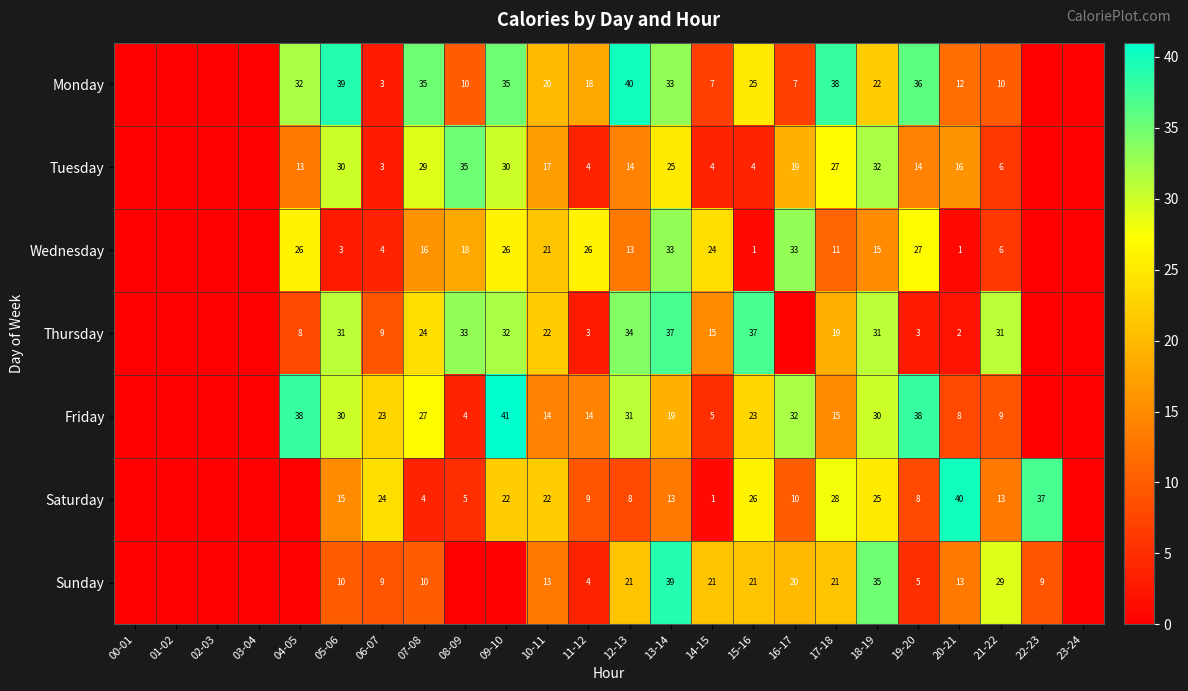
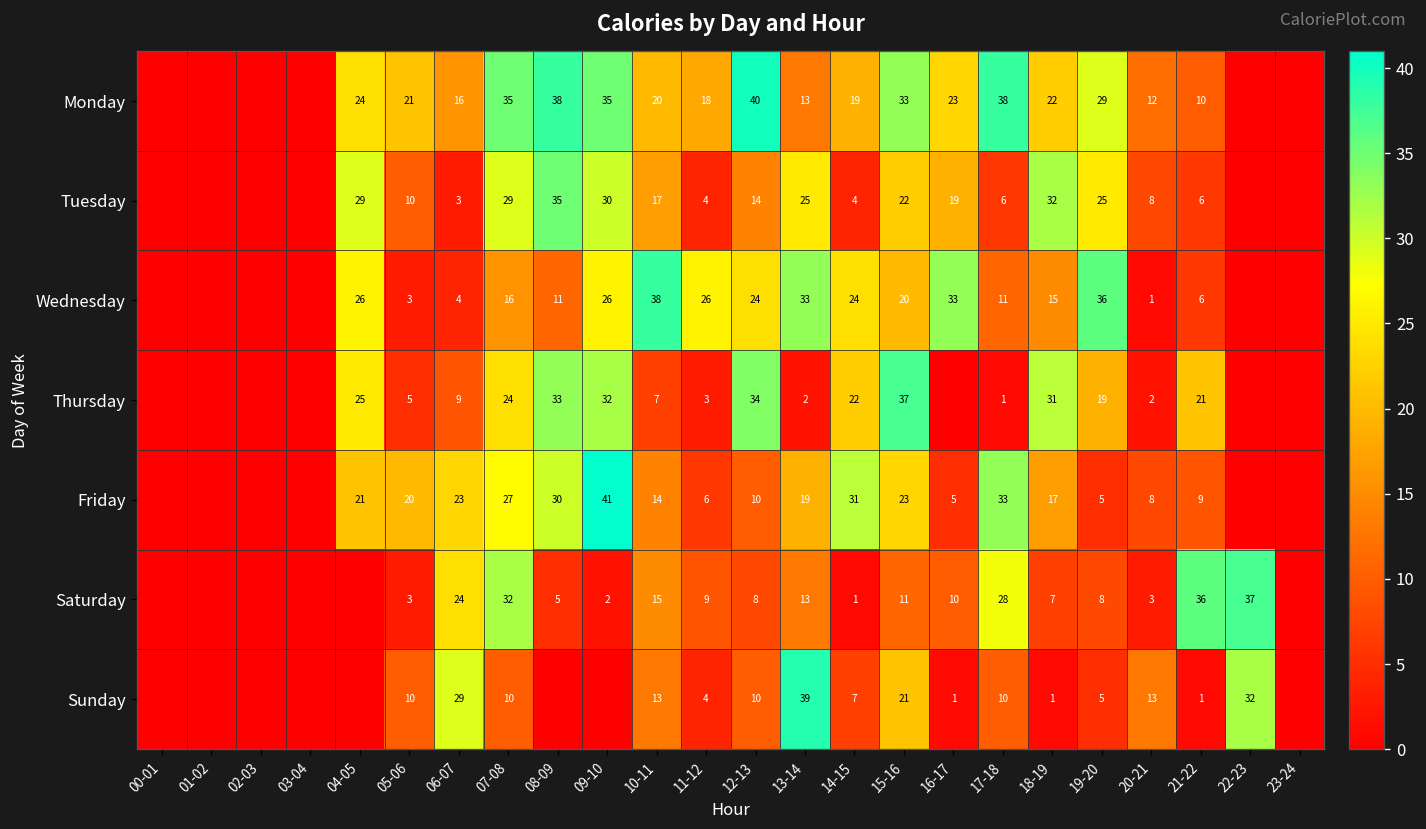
Monday, 04-05: 32 -> 24
Monday, 05-06: 39 -> 21
Monday, 06-07: 3 -> 16
Monday, 08-09: 10 -> 38
Monday, 13-14: 33 -> 13
Monday, 14-15: 7 -> 19
Monday, 15-16: 25 -> 33
Monday, 16-17: 7 -> 23
Monday, 19-20: 36 -> 29
Tuesday, 04-05: 13 -> 29
Tuesday, 05-06: 30 -> 10
Tuesday, 15-16: 4 -> 22
Tuesday, 17-18: 27 -> 6
Tuesday, 19-20: 14 -> 25
Tuesday, 20-21: 16 -> 8
Wednesday, 08-09: 18 -> 11
Wednesday, 10-11: 21 -> 38
Wednesday, 12-13: 13 -> 24
Wednesday, 15-16: 1 -> 20
Wednesday, 19-20: 27 -> 36
Thursday, 04-05: 8 -> 25
Thursday, 05-06: 31 -> 5
Thursday, 10-11: 22 -> 7
Thursday, 13-14: 37 -> 2
Thursday, 14-15: 15 -> 22
Thursday, 17-18: 19 -> 1
Thursday, 19-20: 3 -> 19
Thursday, 21-22: 31 -> 21
Friday, 04-05: 38 -> 21
Friday, 05-06: 30 -> 20
Friday, 08-09: 4 -> 30
Friday, 11-12: 14 -> 6
Friday, 12-13: 31 -> 10
Friday, 14-15: 5 -> 31
Friday, 16-17: 32 -> 5
Friday, 17-18: 15 -> 33
Friday, 18-19: 30 -> 17
Friday, 19-20: 38 -> 5
Saturday, 05-06: 15 -> 3
Saturday, 07-08: 4 -> 32
Saturday, 09-10: 22 -> 2
Saturday, 10-11: 22 -> 15
Saturday, 15-16: 26 -> 11
Saturday, 18-19: 25 -> 7
Saturday, 20-21: 40 -> 3
Saturday, 21-22: 13 -> 36
Sunday, 06-07: 9 -> 29
Sunday, 12-13: 21 -> 10
Sunday, 14-15: 21 -> 7
Sunday, 16-17: 20 -> 1
Sunday, 17-18: 21 -> 10
Sunday, 18-19: 35 -> 1
Sunday, 21-22: 29 -> 1
Sunday, 22-23: 9 -> 32
